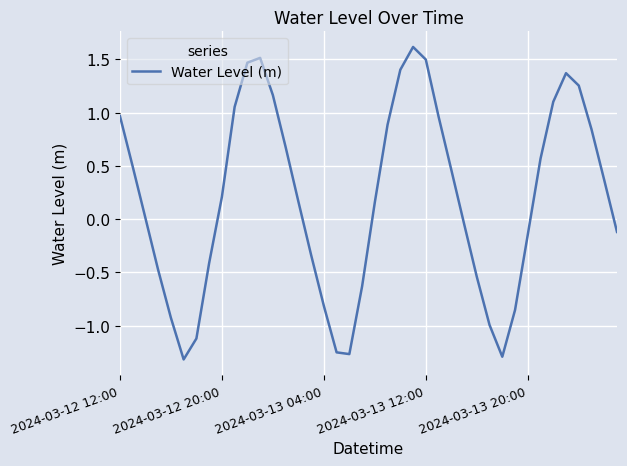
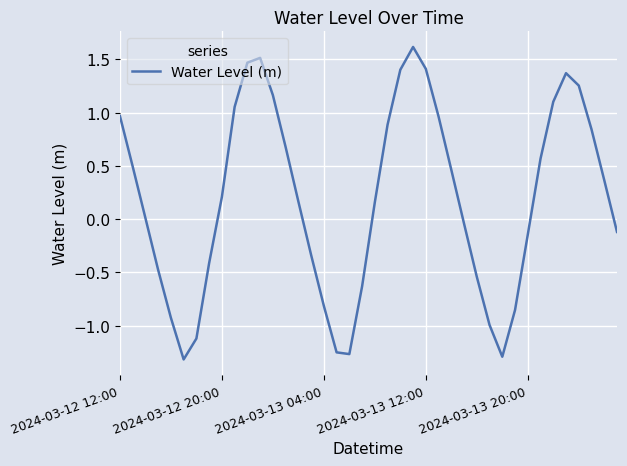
2024-03-13 12:00: 1.50 -> 1.41
